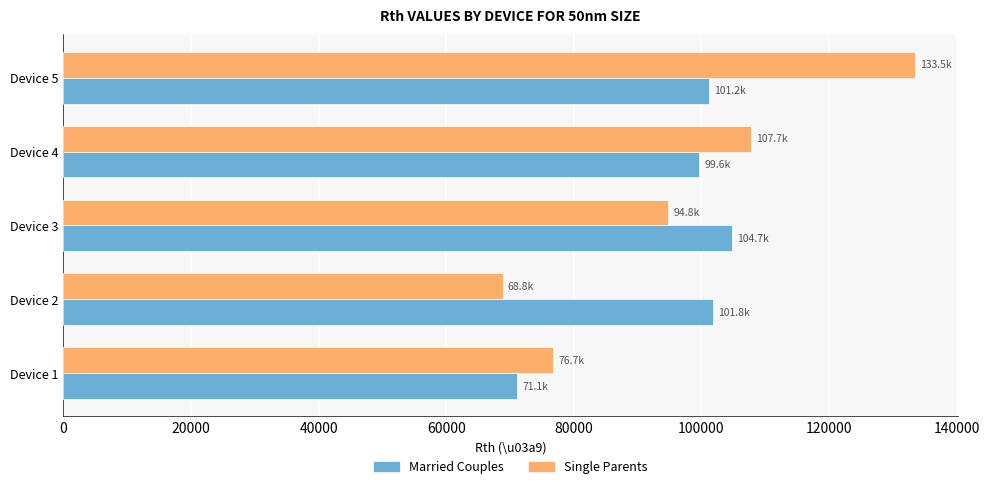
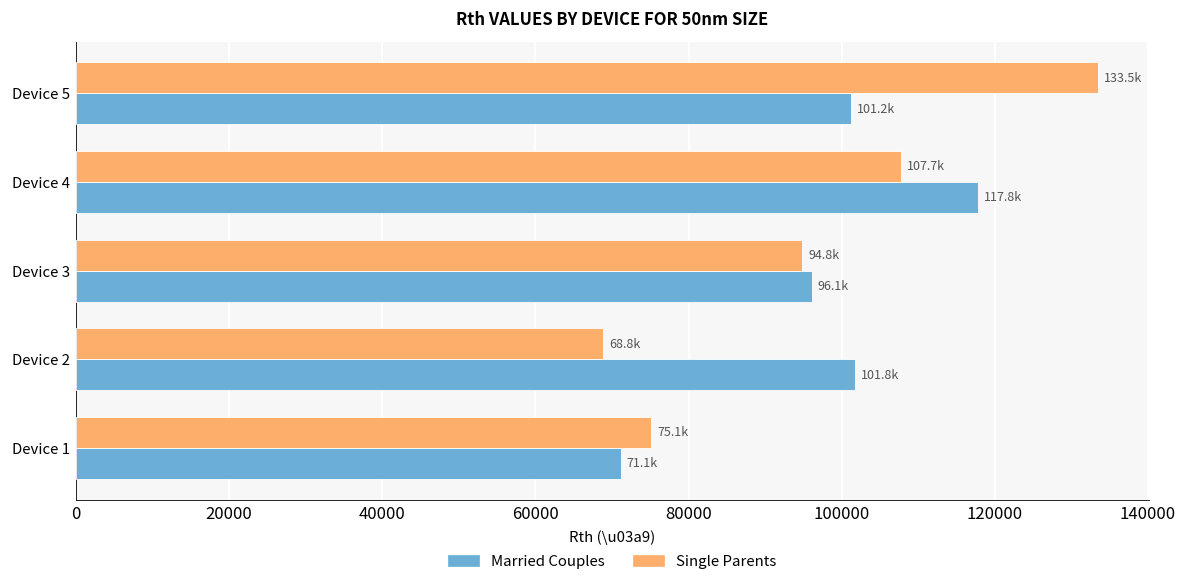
Married Couples, Device 4: 99.6k -> 117.8k
Married Couples, Device 3: 104.7k -> 96.1k
Single Parents, Device 1: 76.7k -> 75.1k
